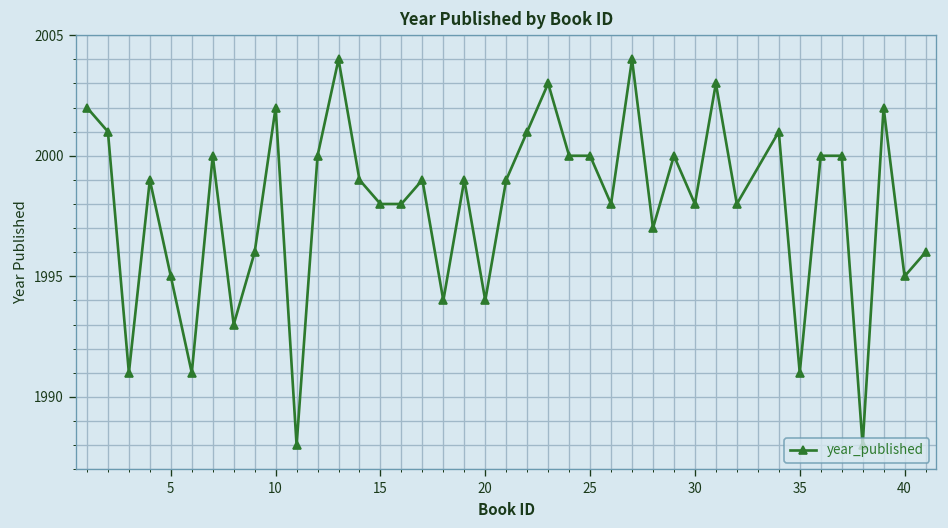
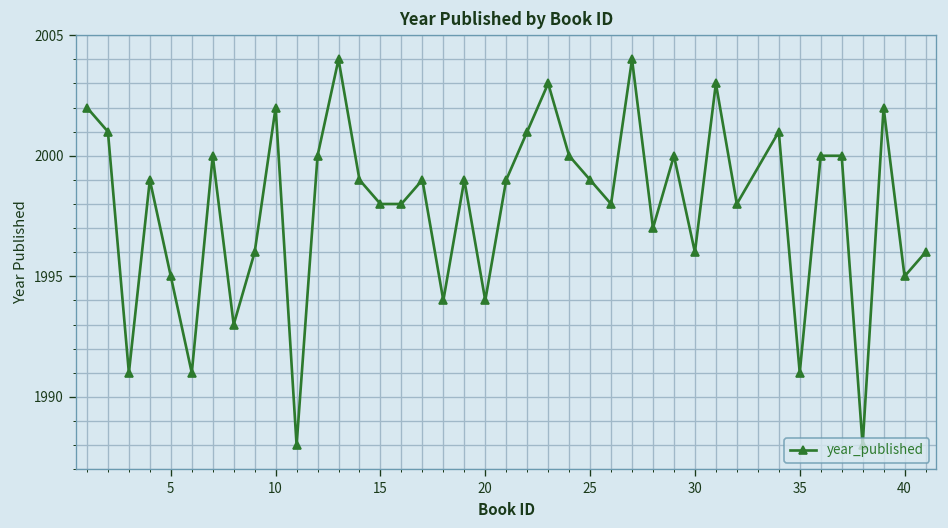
25: 2000 -> 1999
30: 1998 -> 1996
